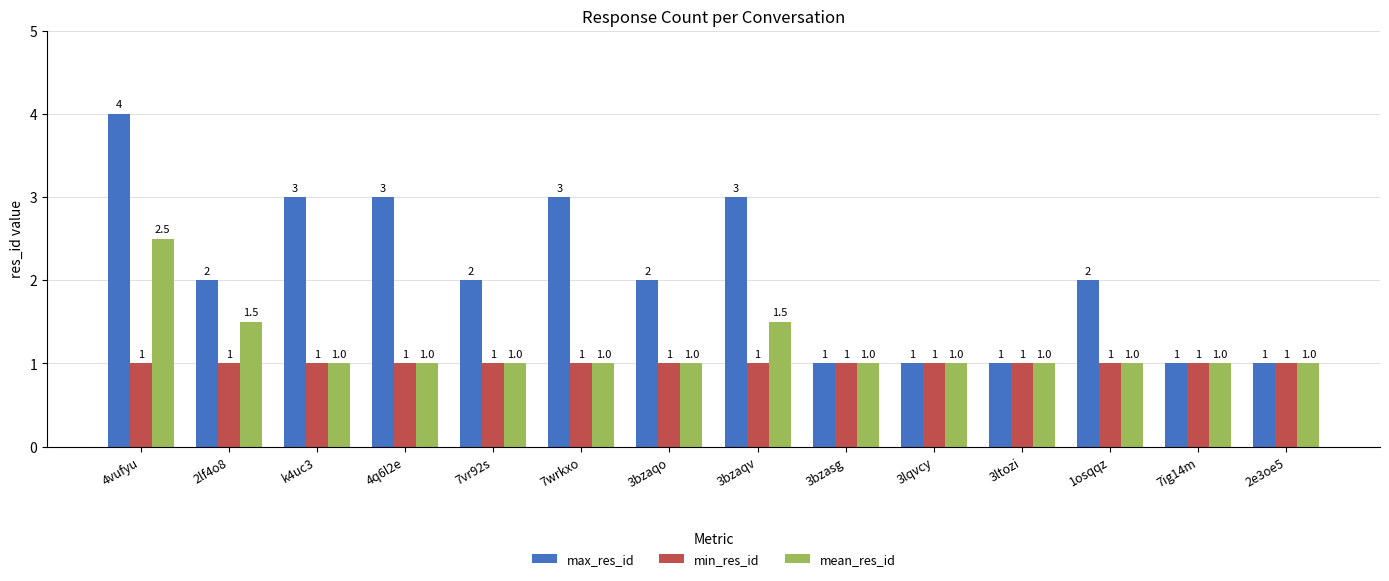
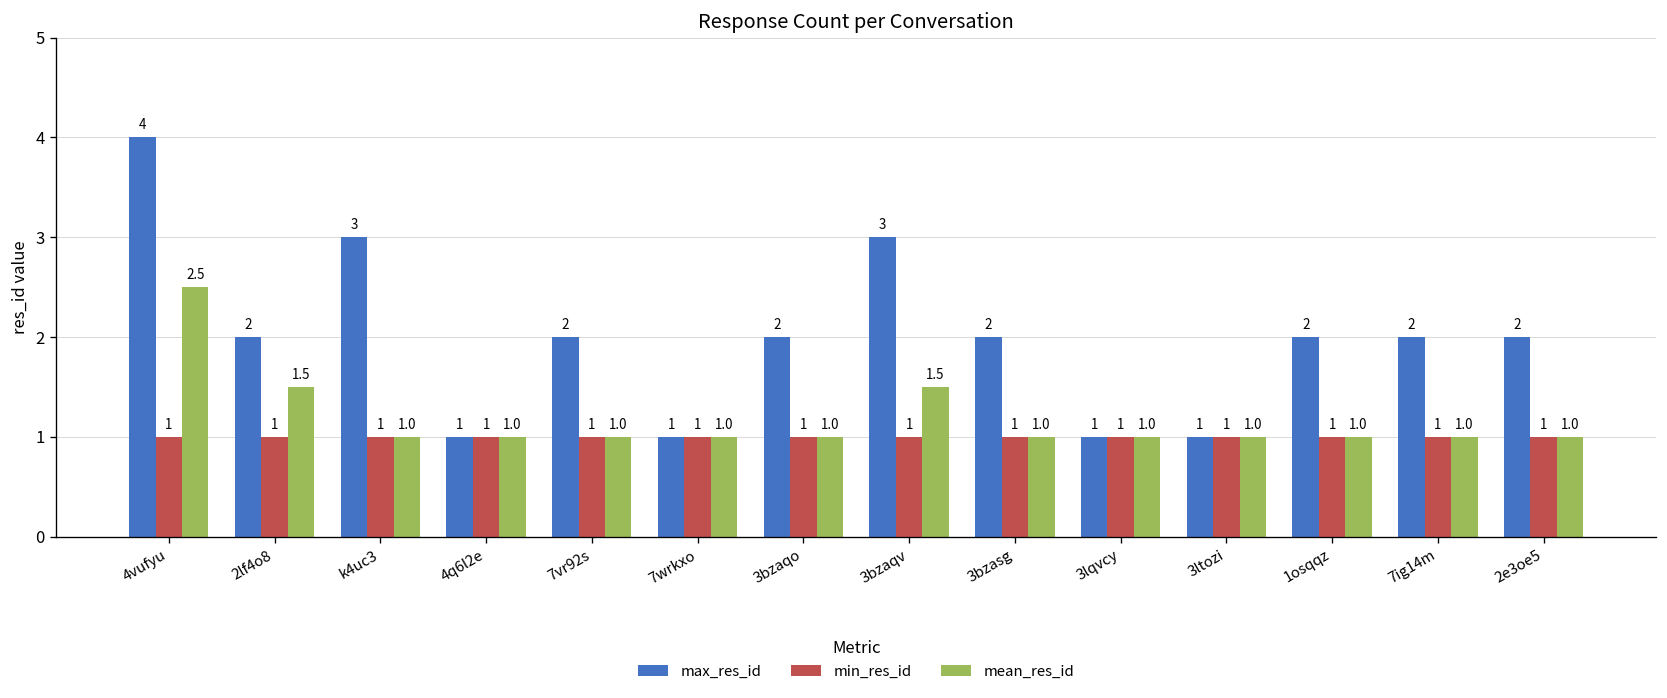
max_res_id, 4q6l2e: 3 -> 1
max_res_id, 7wrkxo: 3 -> 1
max_res_id, 3bzasg: 1 -> 2
max_res_id, 7ig14m: 1 -> 2
max_res_id, 2e3oe5: 1 -> 2
